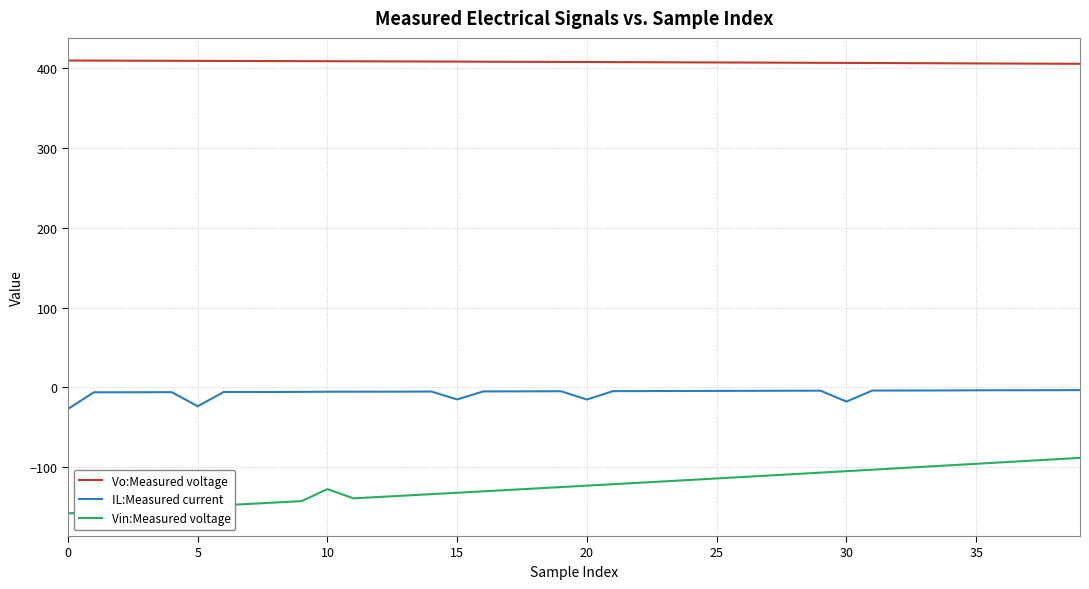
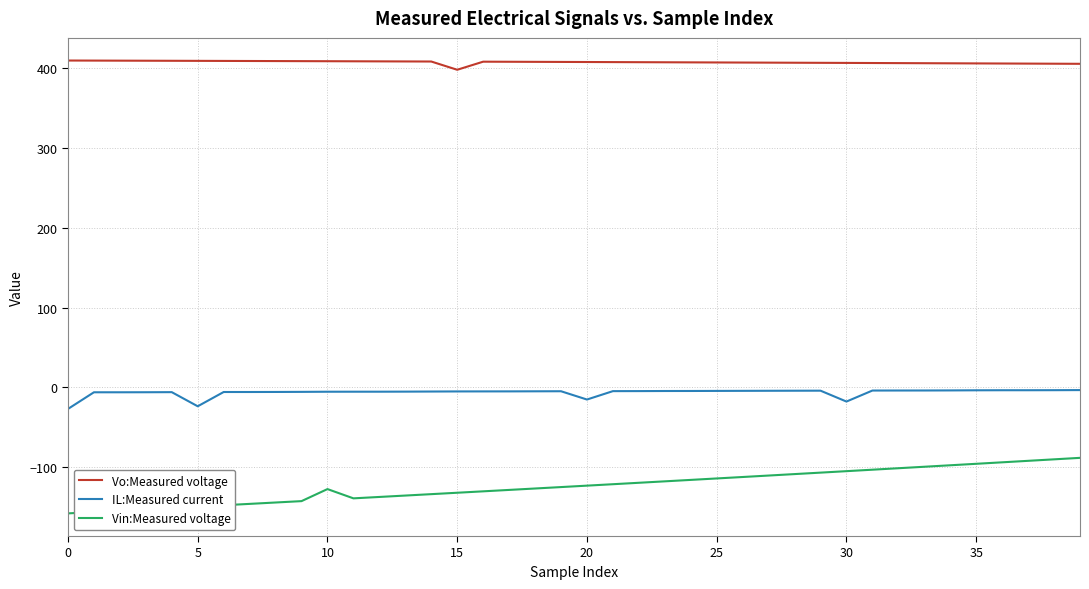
Vo:Measured voltage, 15: 410 -> 400
IL:Measured current, 15: -20 -> -10
